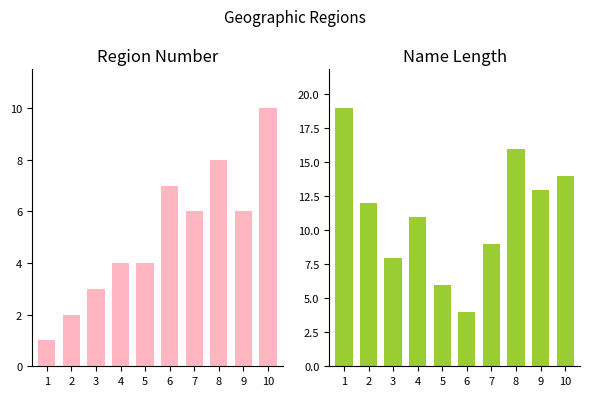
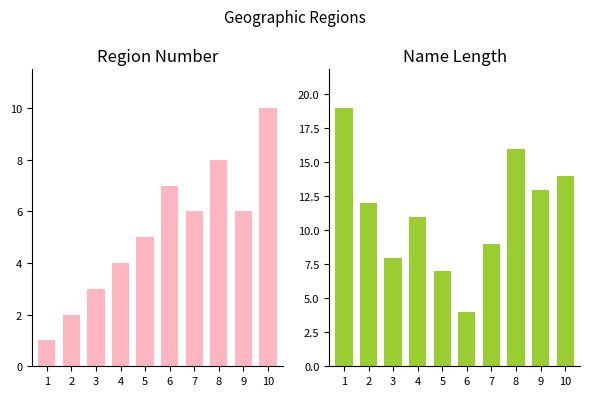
Region Number, 5: 4 -> 5
Name Length, 5: 6 -> 7
